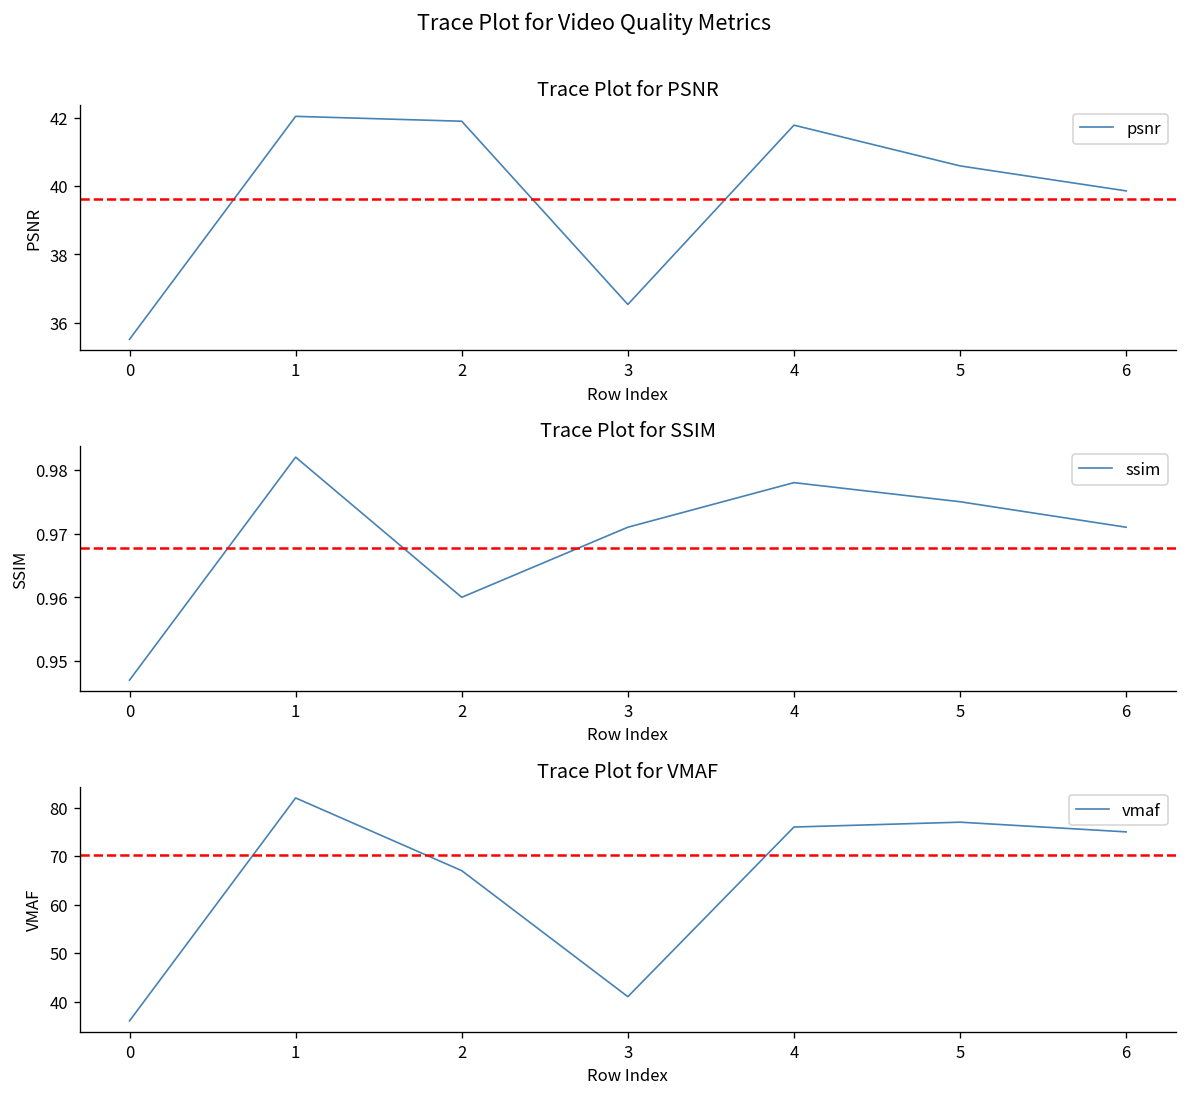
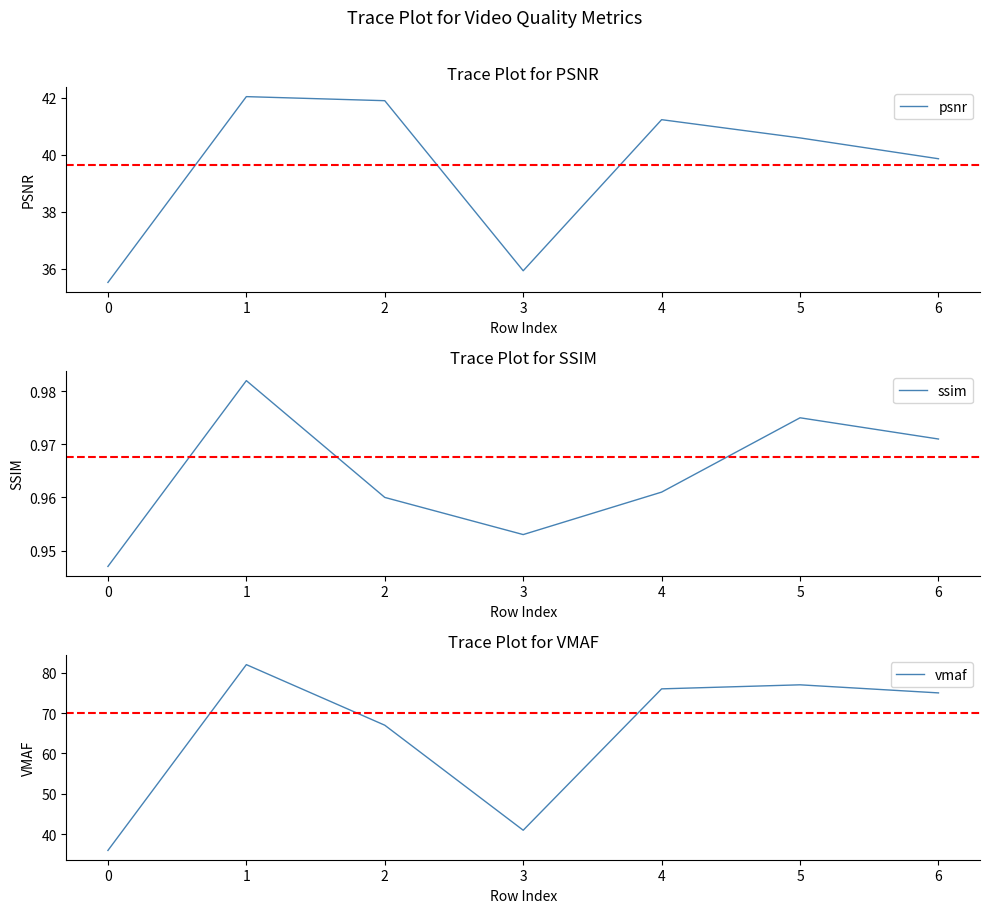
Trace Plot for PSNR, 3: 36.5 -> 35.9
Trace Plot for PSNR, 4: 41.8 -> 41.2
Trace Plot for SSIM, 3: 0.971 -> 0.953
Trace Plot for SSIM, 4: 0.978 -> 0.961
